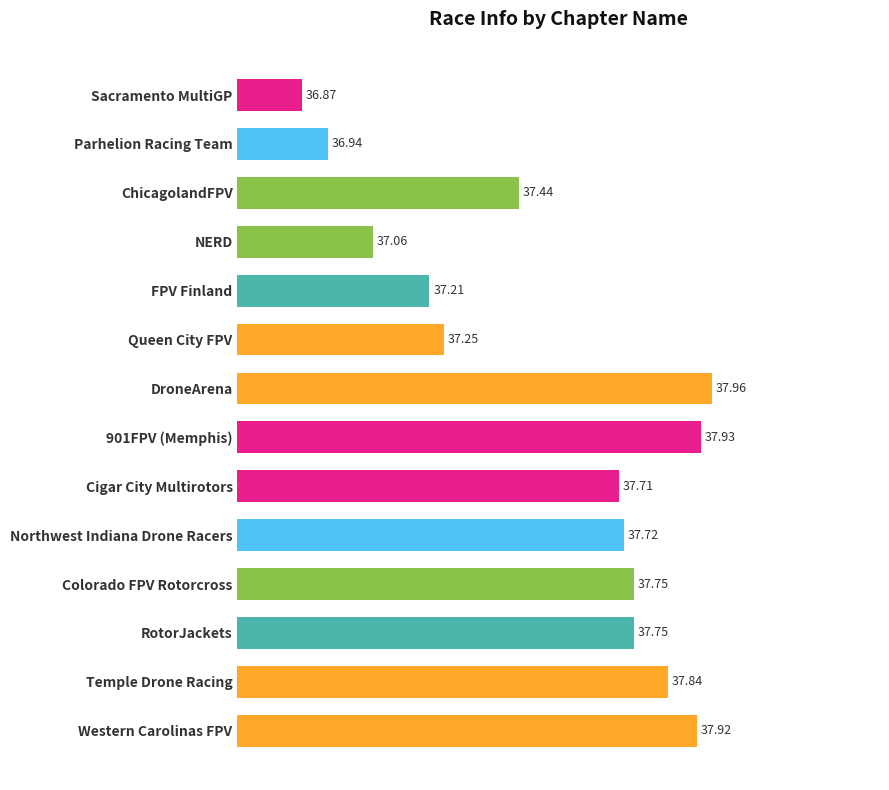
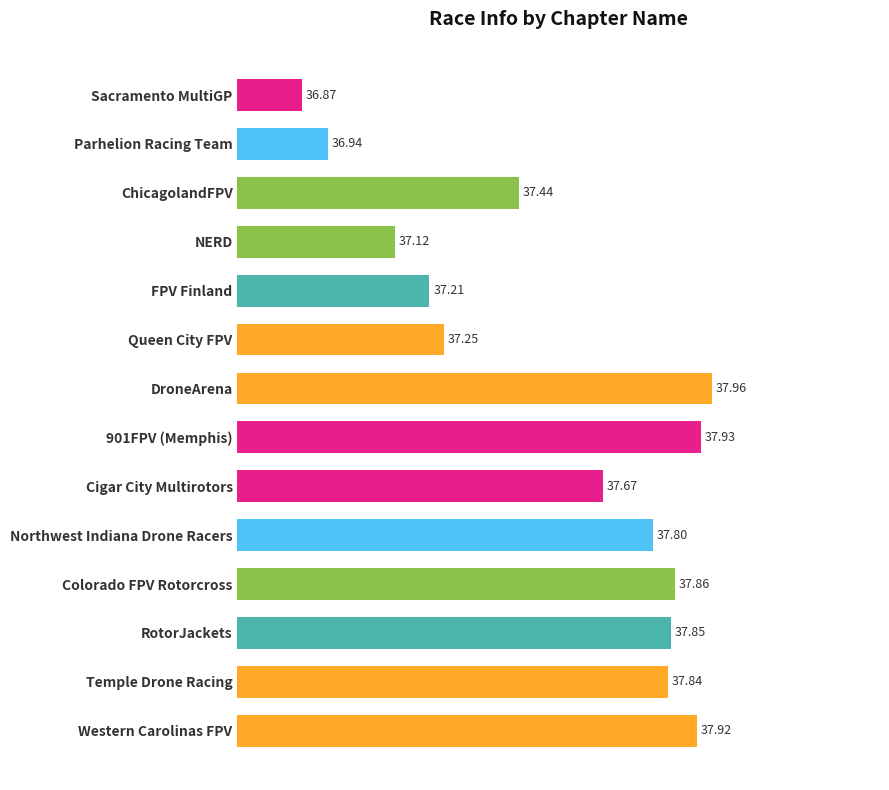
NERD: 37.06 -> 37.12
Cigar City Multirotors: 37.71 -> 37.67
Northwest Indiana Drone Racers: 37.72 -> 37.80
Colorado FPV Rotorcross: 37.75 -> 37.86
RotorJackets: 37.75 -> 37.85
